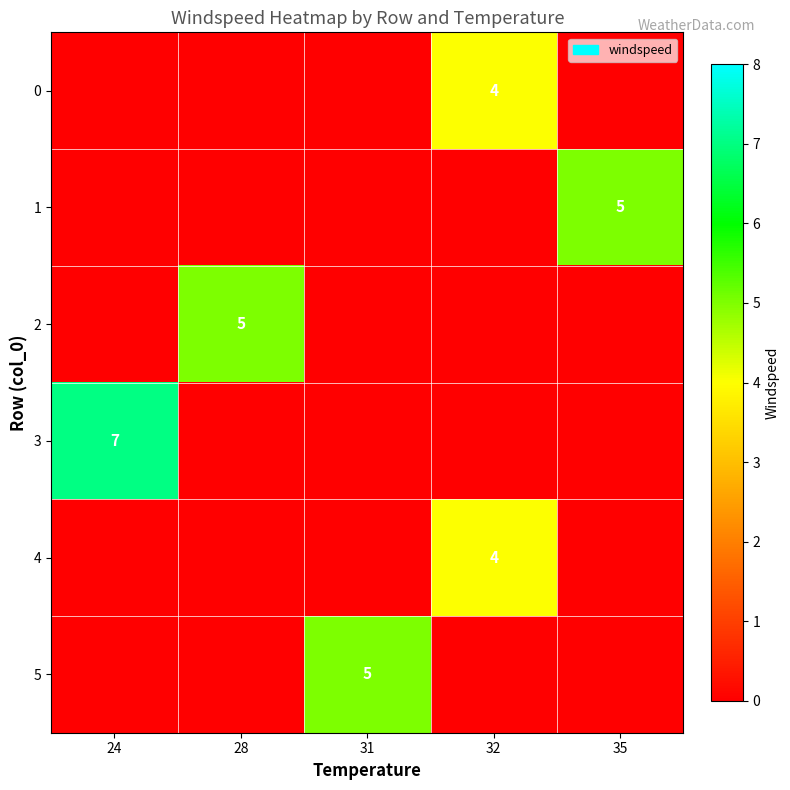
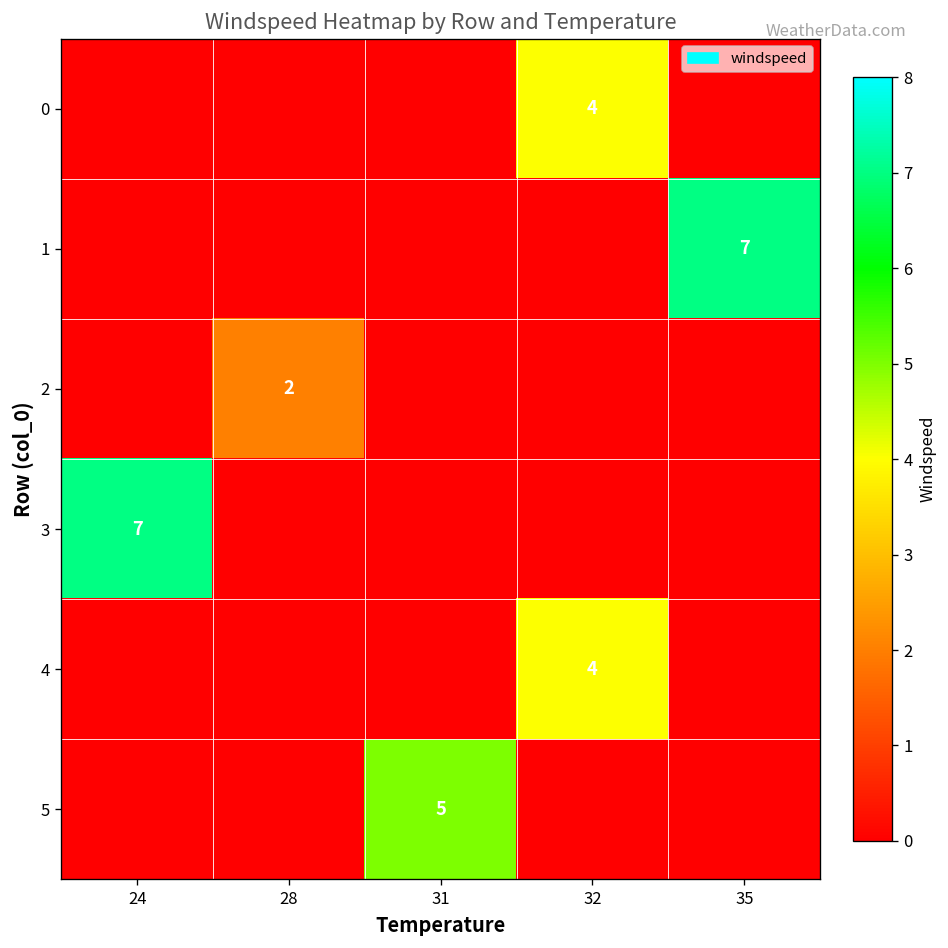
1, 35: 5 -> 7
2, 28: 5 -> 2
